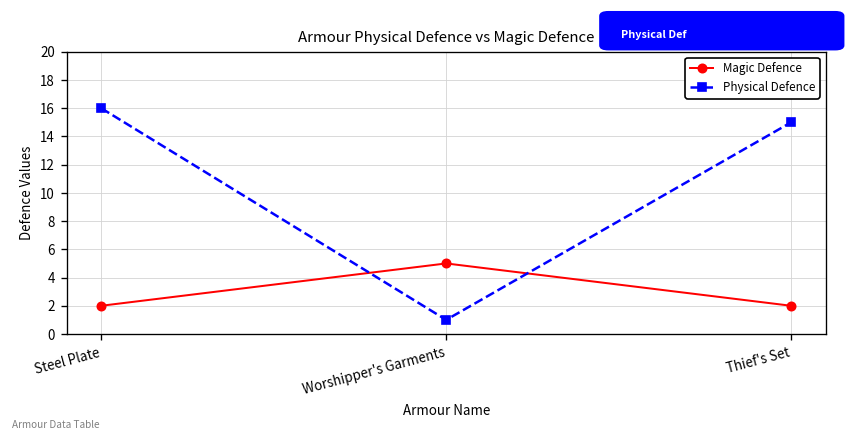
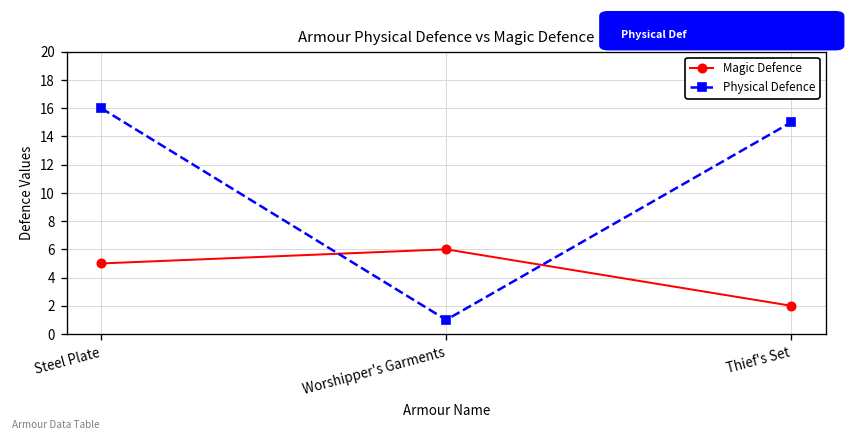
Magic Defence, Steel Plate: 2 -> 5
Magic Defence, Worshipper's Garments: 5 -> 6
